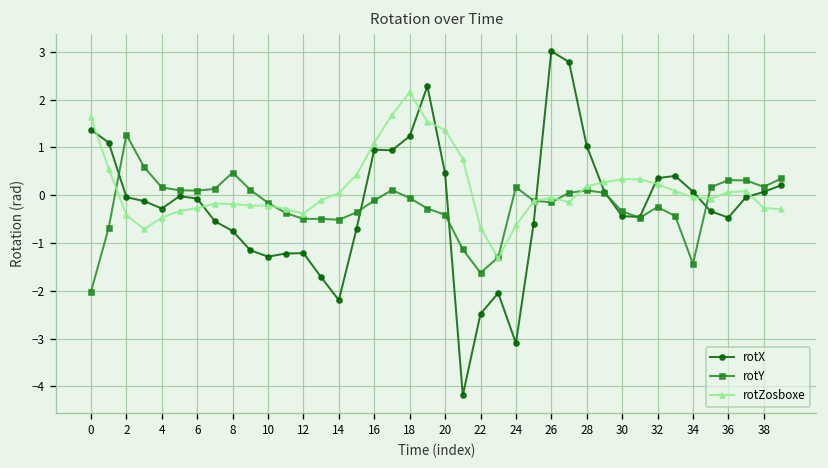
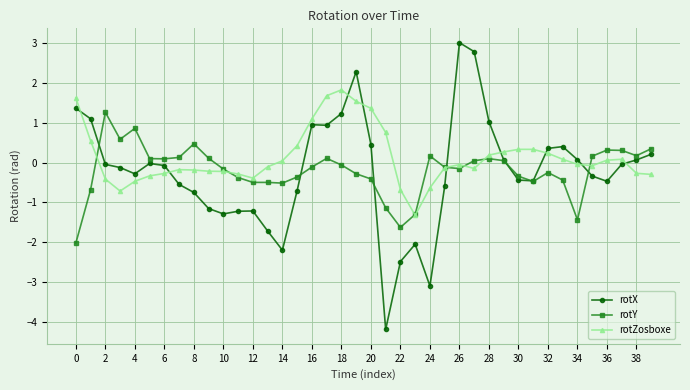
rotY, 4: 0.2 -> 0.9
rotZosboxe, 18: 2.2 -> 1.8
